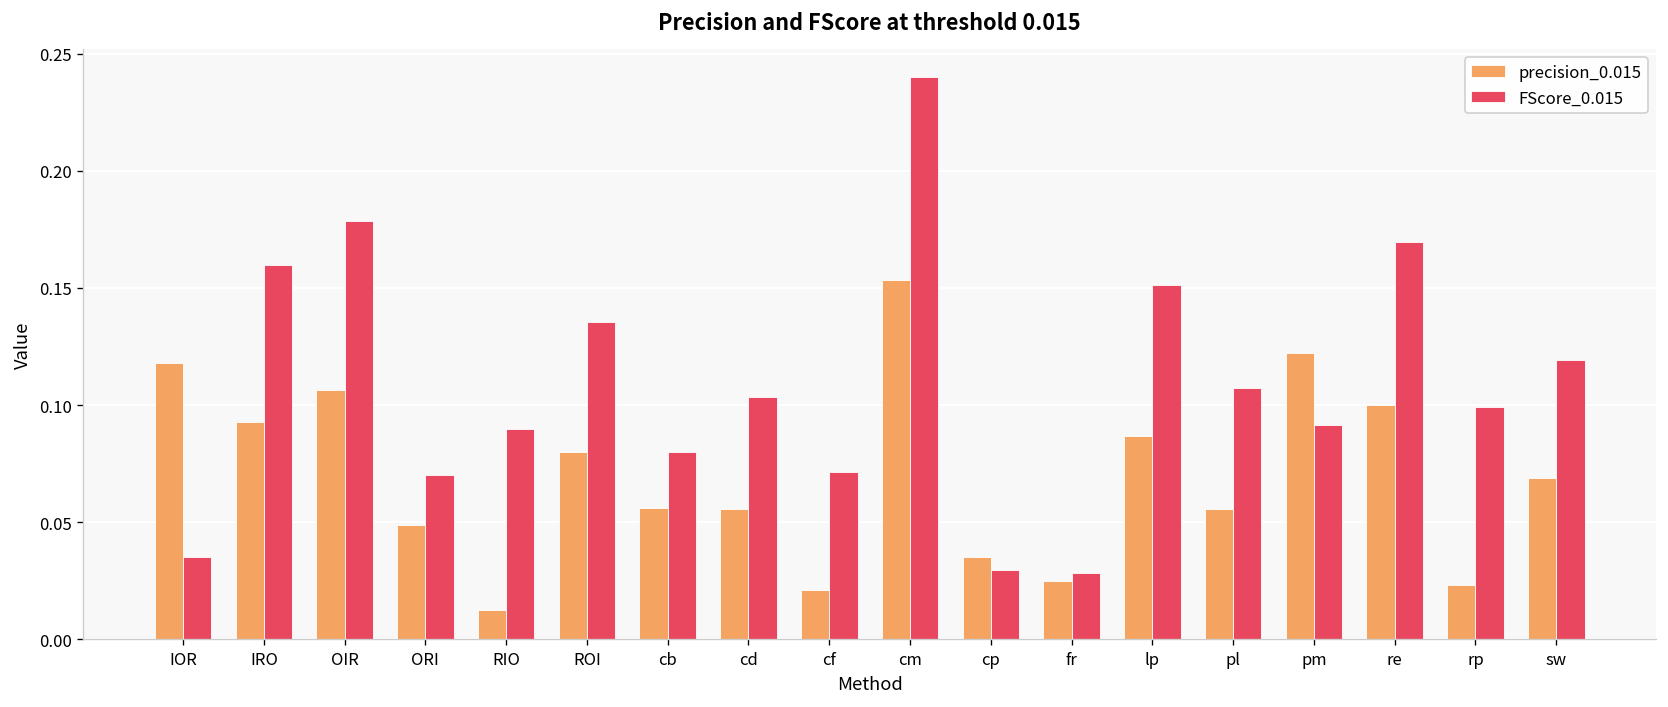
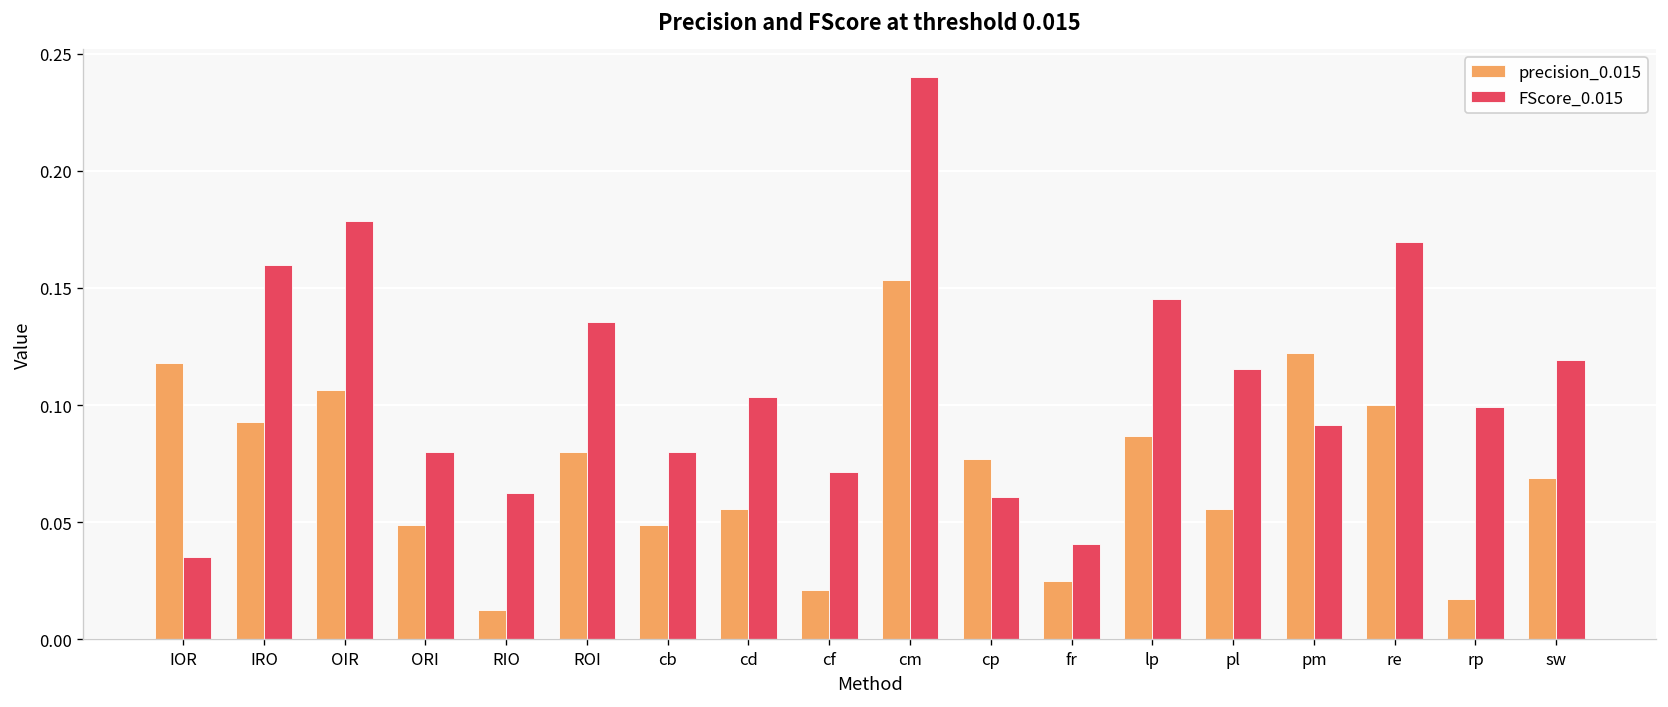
FScore_0.015, ORI: 0.07 -> 0.08
FScore_0.015, RIO: 0.090 -> 0.063
precision_0.015, cb: 0.056 -> 0.049
precision_0.015, cp: 0.035 -> 0.077
FScore_0.015, cp: 0.030 -> 0.061
FScore_0.015, fr: 0.028 -> 0.041
FScore_0.015, lp: 0.151 -> 0.145
FScore_0.015, pl: 0.107 -> 0.115
precision_0.015, rp: 0.023 -> 0.017
